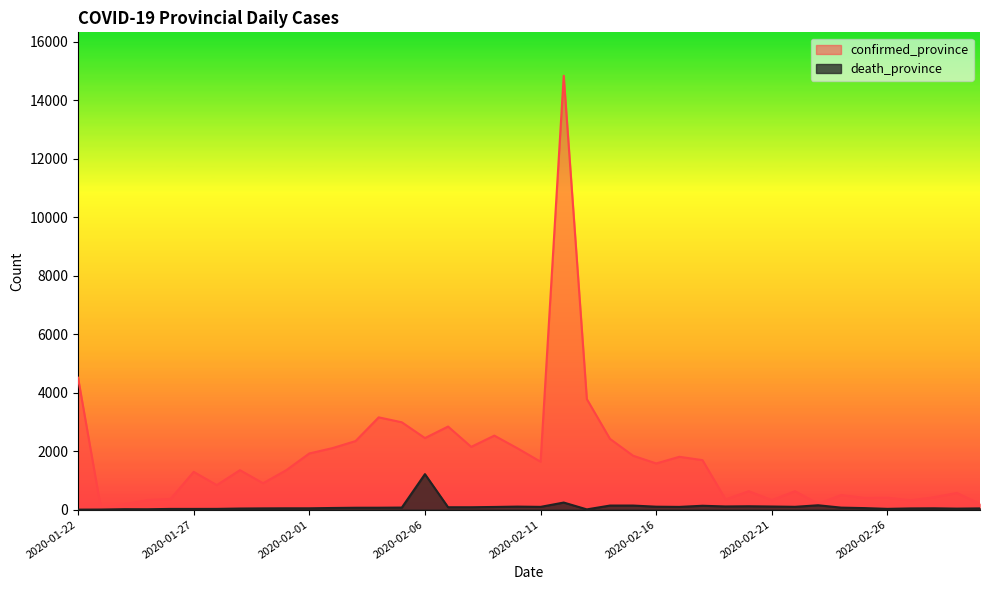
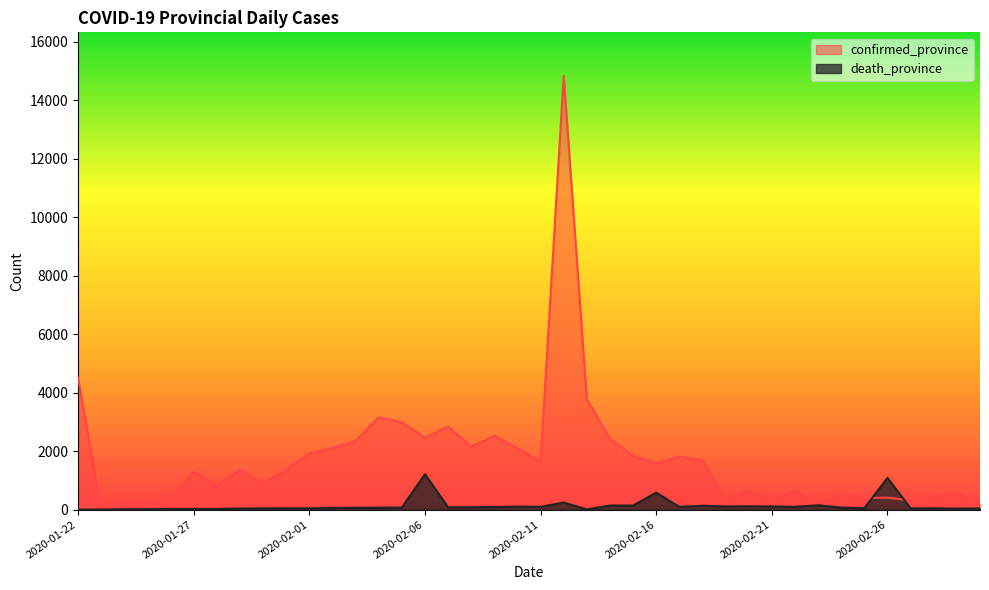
death_province, 2020-02-16: 100 -> 600
death_province, 2020-02-26: 0 -> 1100
